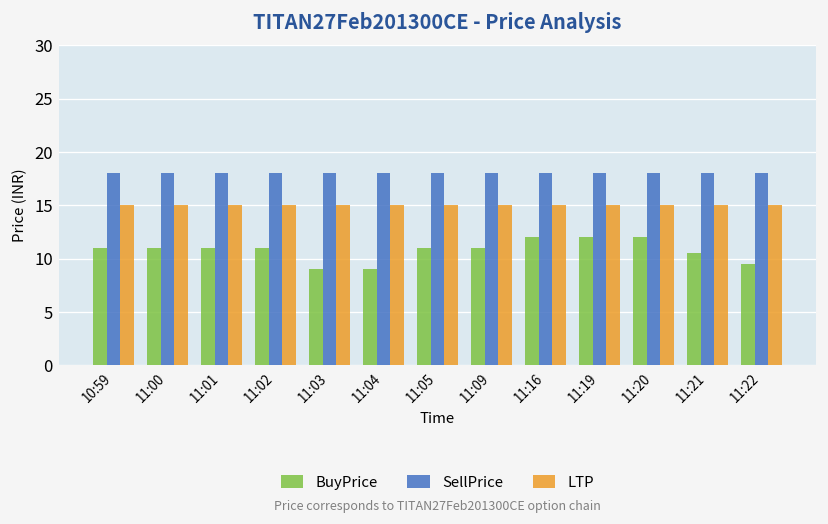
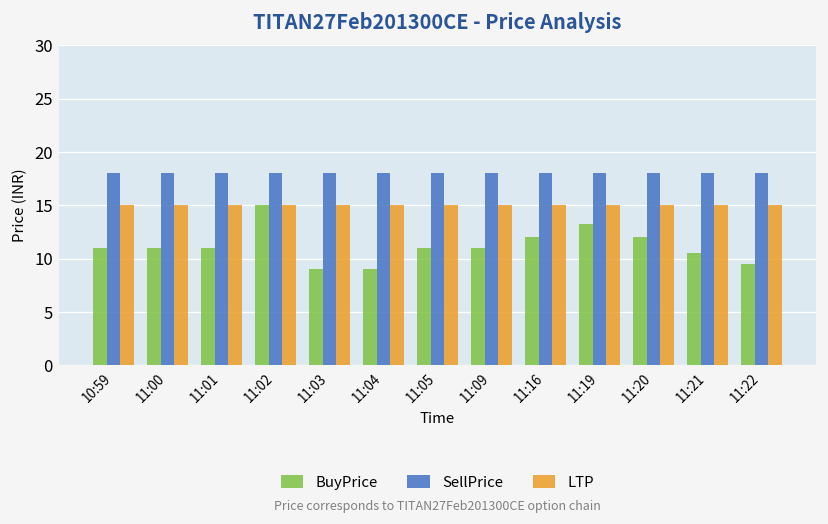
BuyPrice, 11:02: 11 -> 15
BuyPrice, 11:19: 12 -> 13
